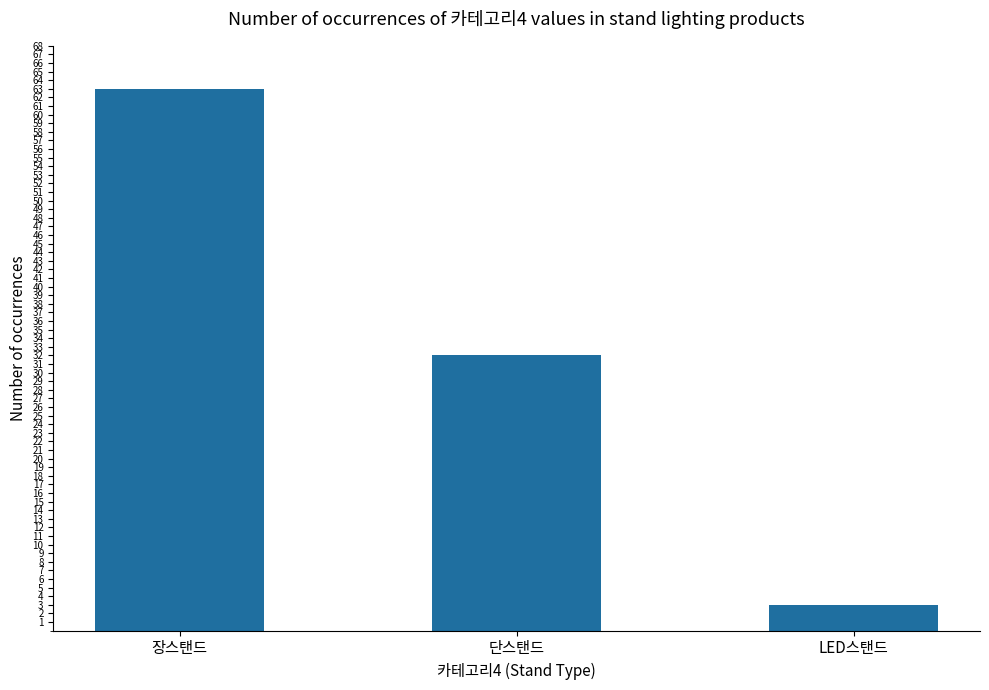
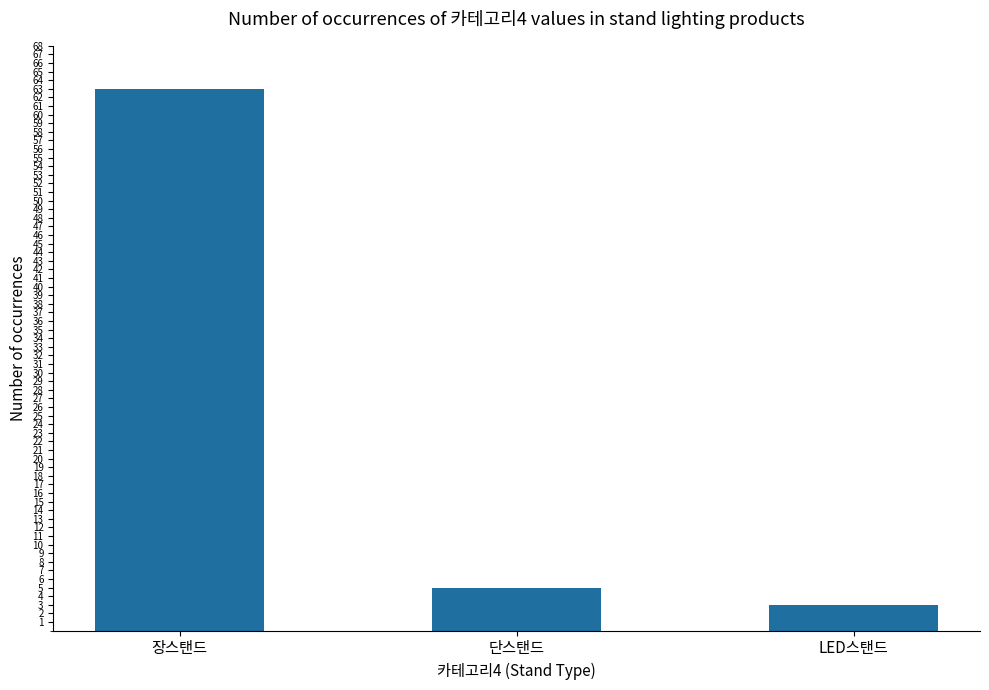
단스탠드: 32 -> 5
